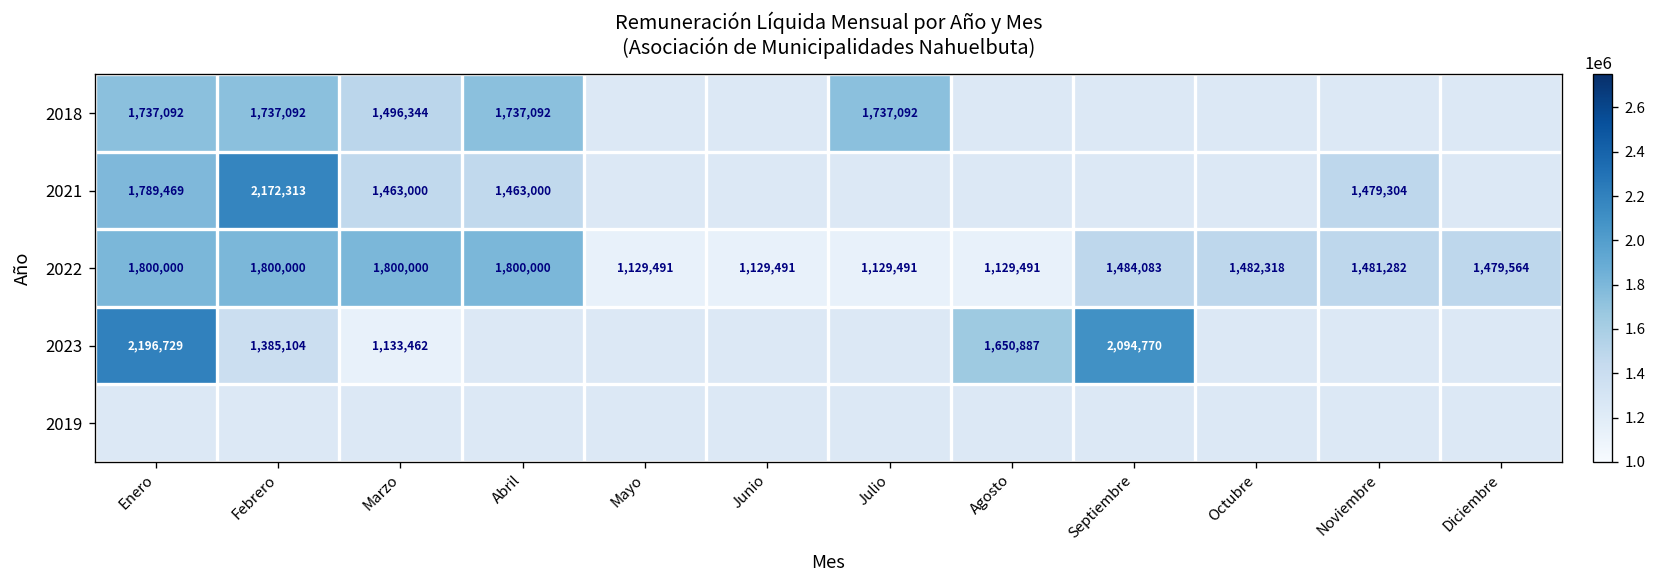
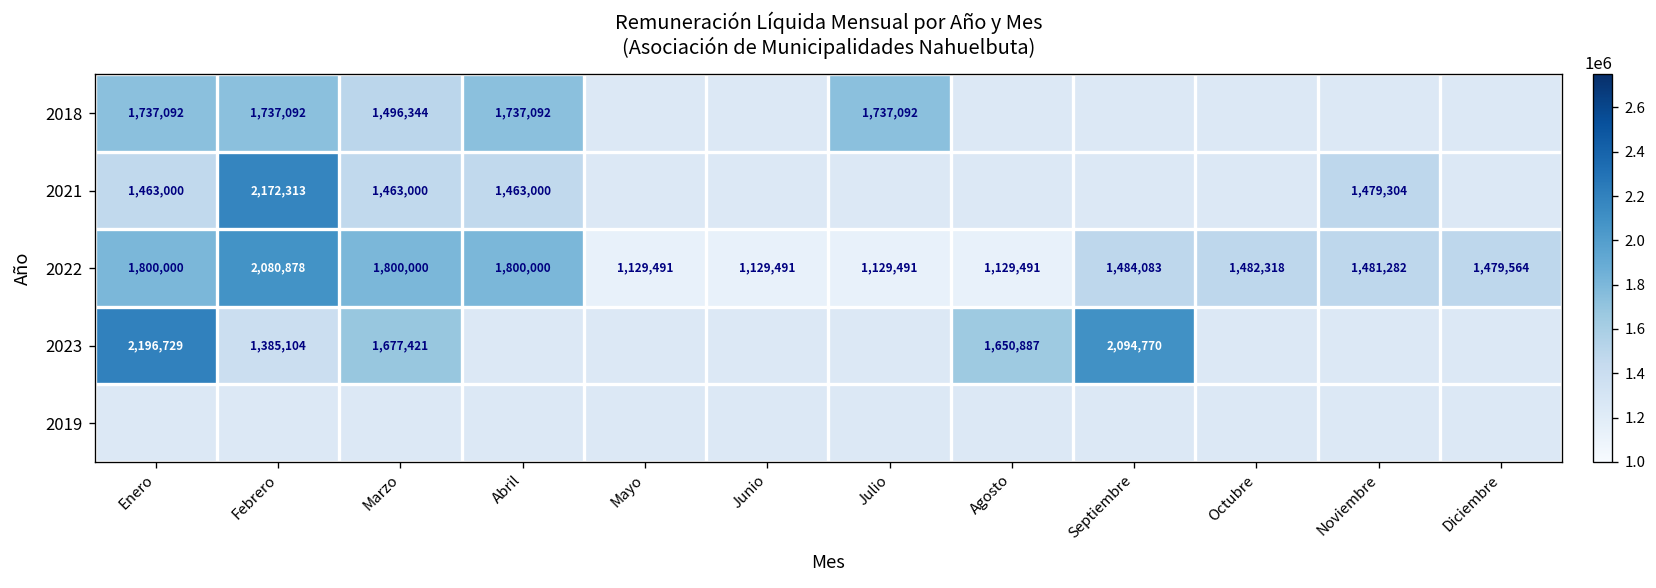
2021, Enero: 1,789,469 -> 1,463,000
2022, Febrero: 1,800,000 -> 2,080,878
2023, Marzo: 1,133,462 -> 1,677,421
